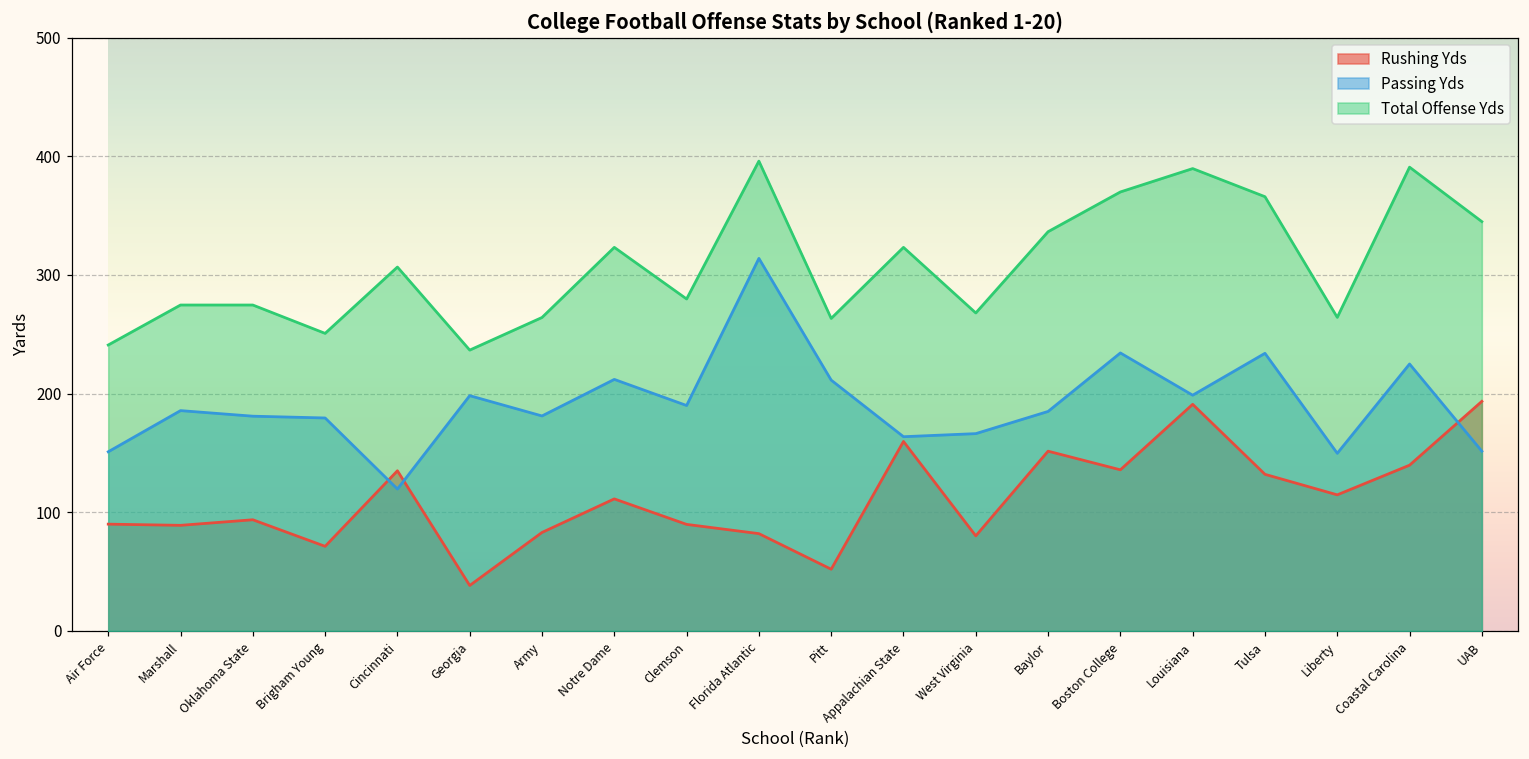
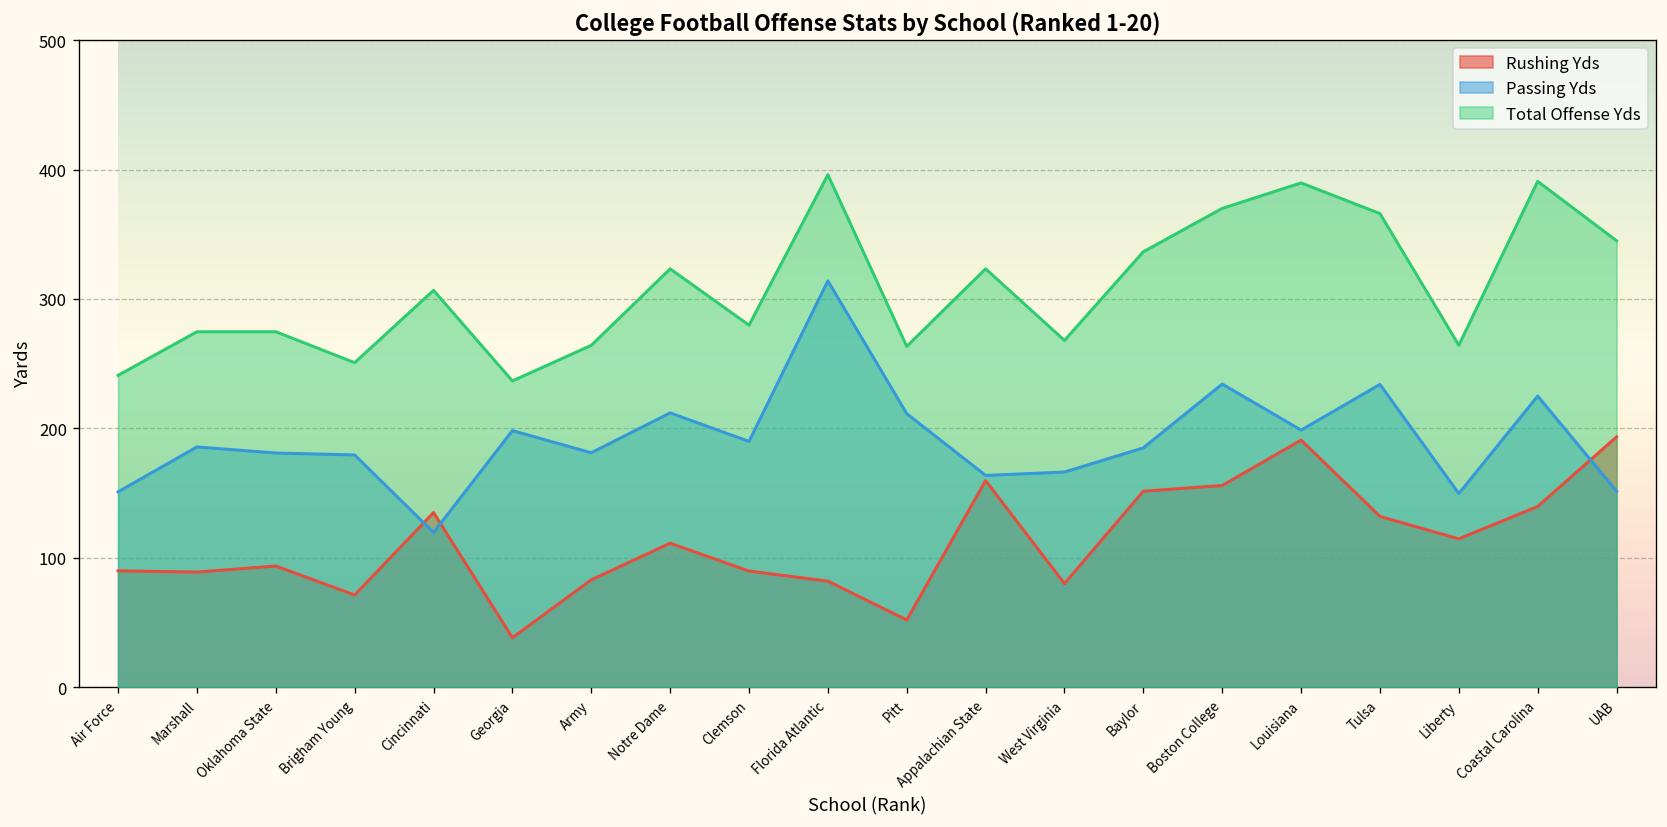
Rushing Yds, Boston College: 136 -> 156
